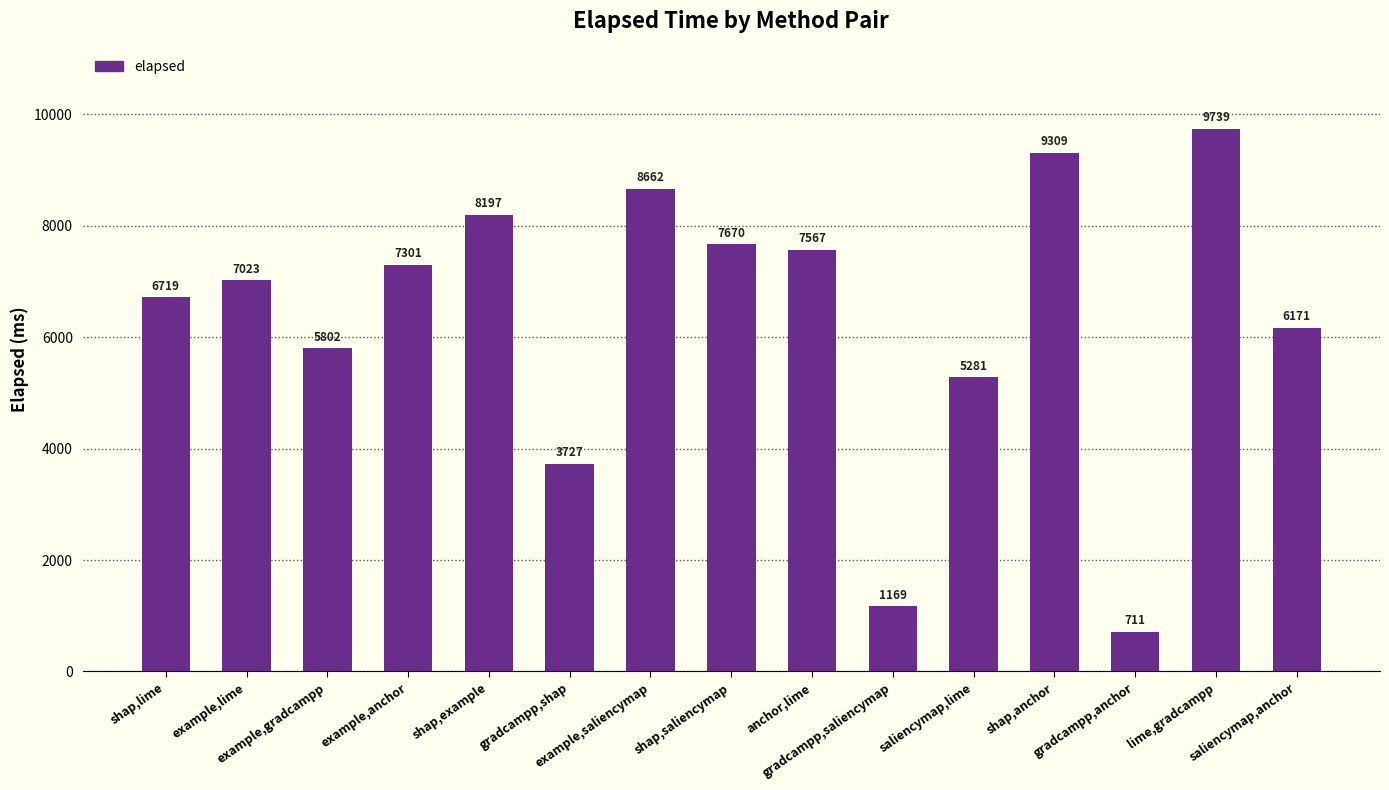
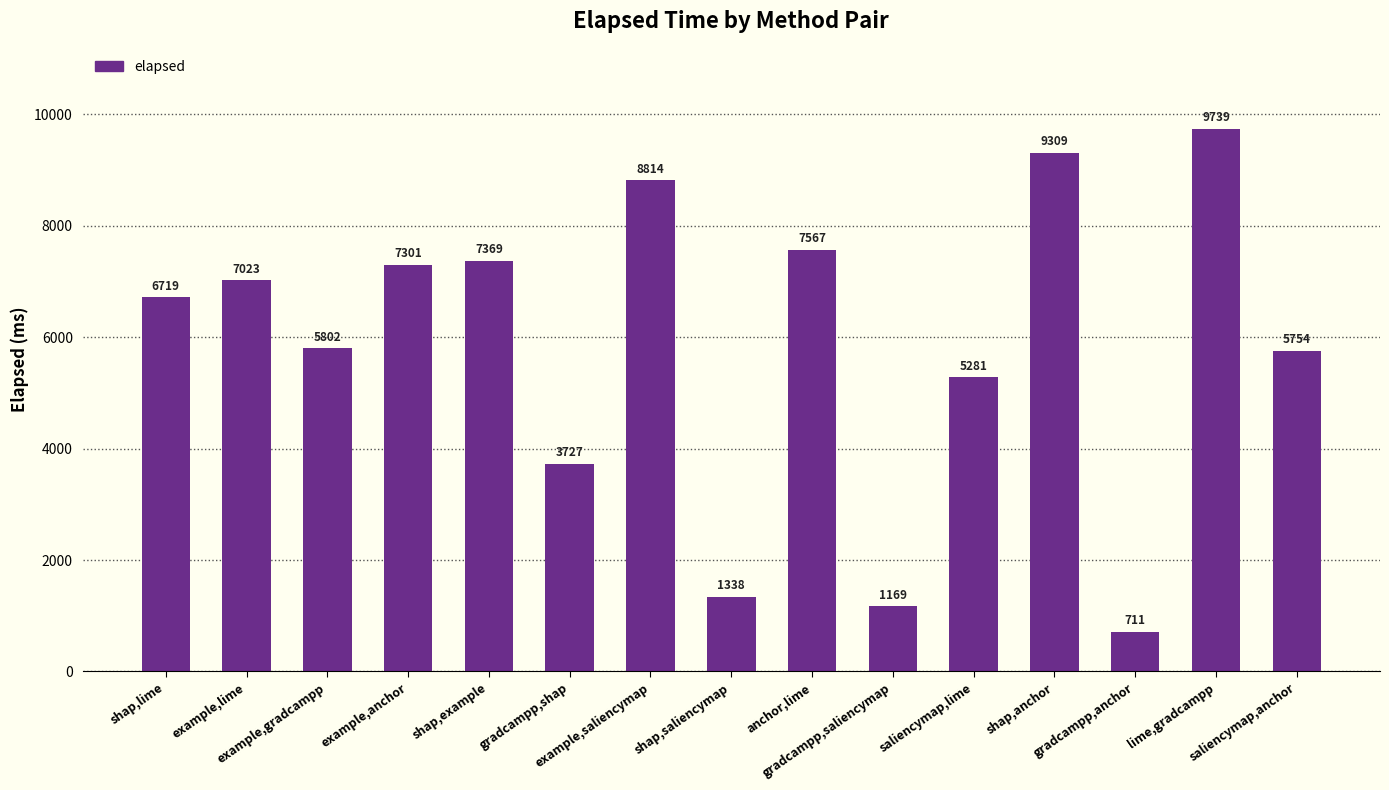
shap,example: 8197 -> 7369
example,saliencymap: 8662 -> 8814
shap,saliencymap: 7670 -> 1338
saliencymap,anchor: 6171 -> 5754
